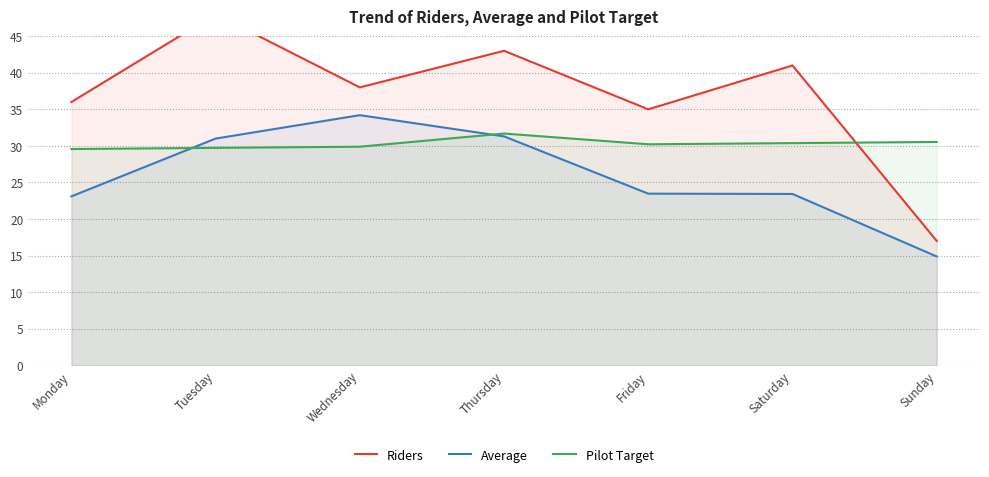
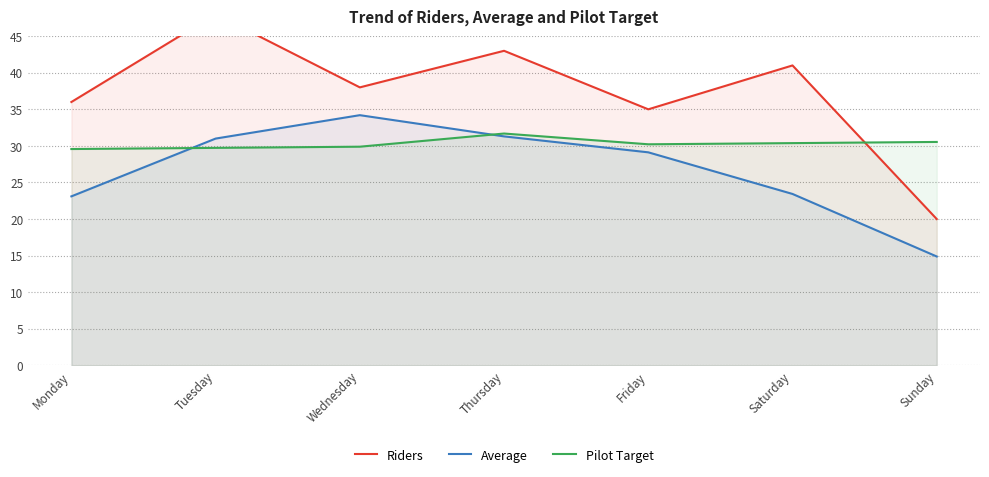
Average, Friday: 23 -> 29
Riders, Sunday: 17 -> 20
